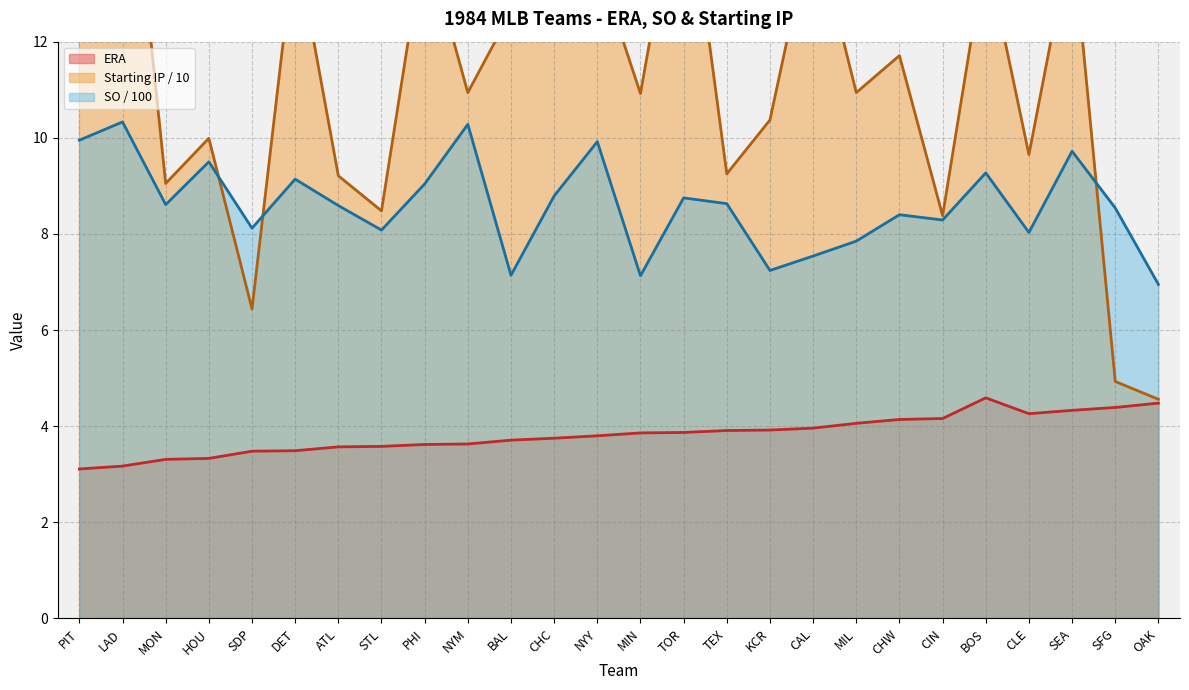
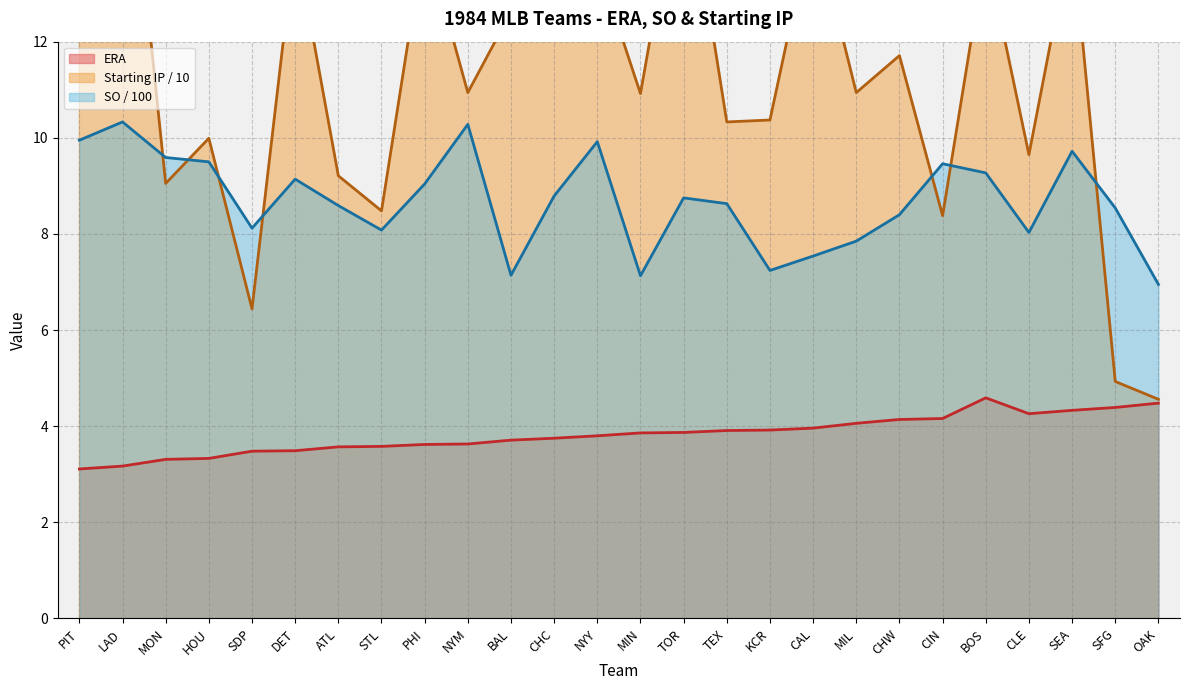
SO / 100, MON: 8.6 -> 9.6
Starting IP / 10, TEX: 9.3 -> 10.3
SO / 100, CIN: 8.3 -> 9.5
